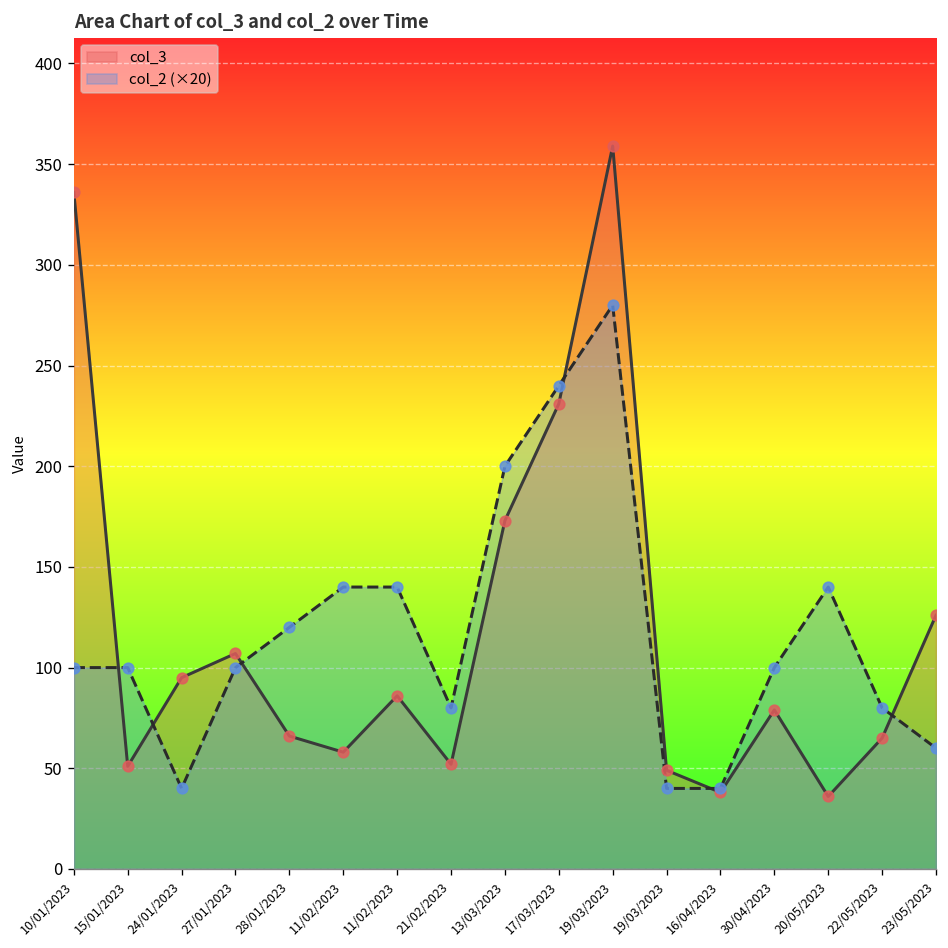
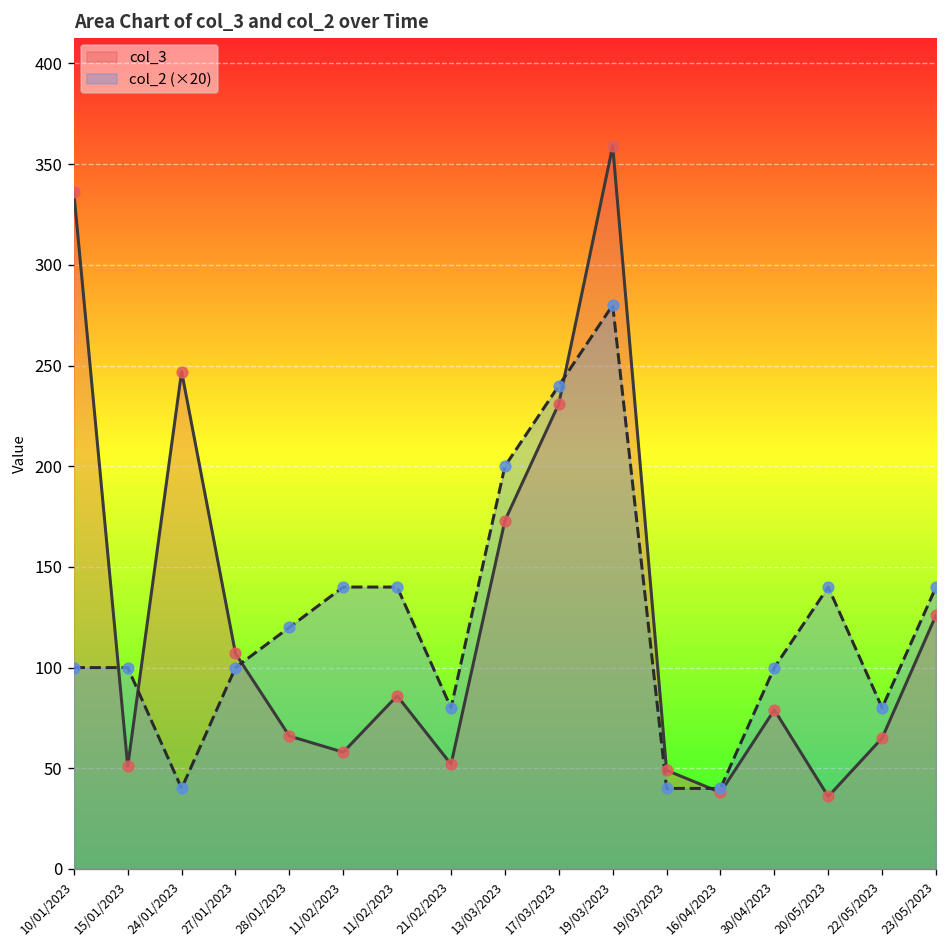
col_3, 24/01/2023: 95 -> 247
col_2 (×20), 23/05/2023: 60 -> 140
